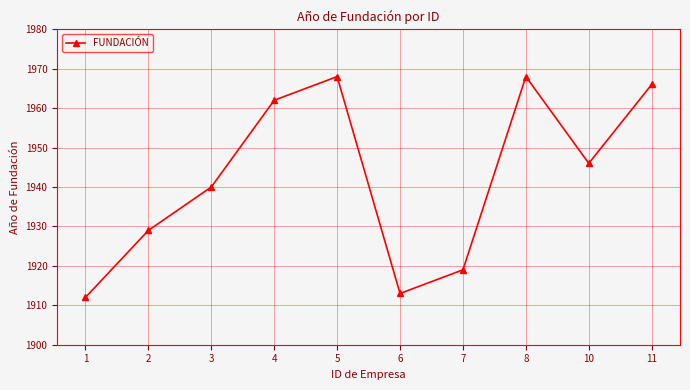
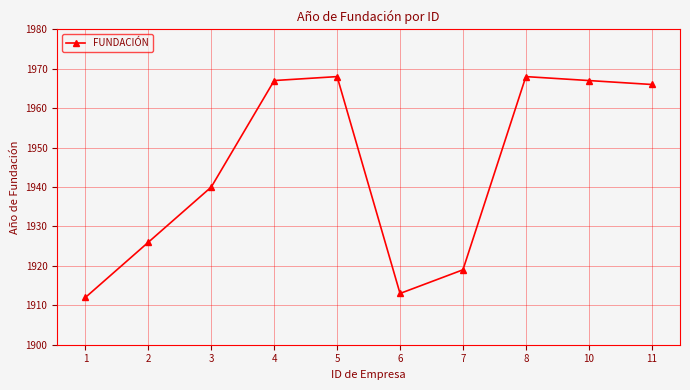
2: 1929 -> 1926
4: 1962 -> 1967
10: 1946 -> 1967
